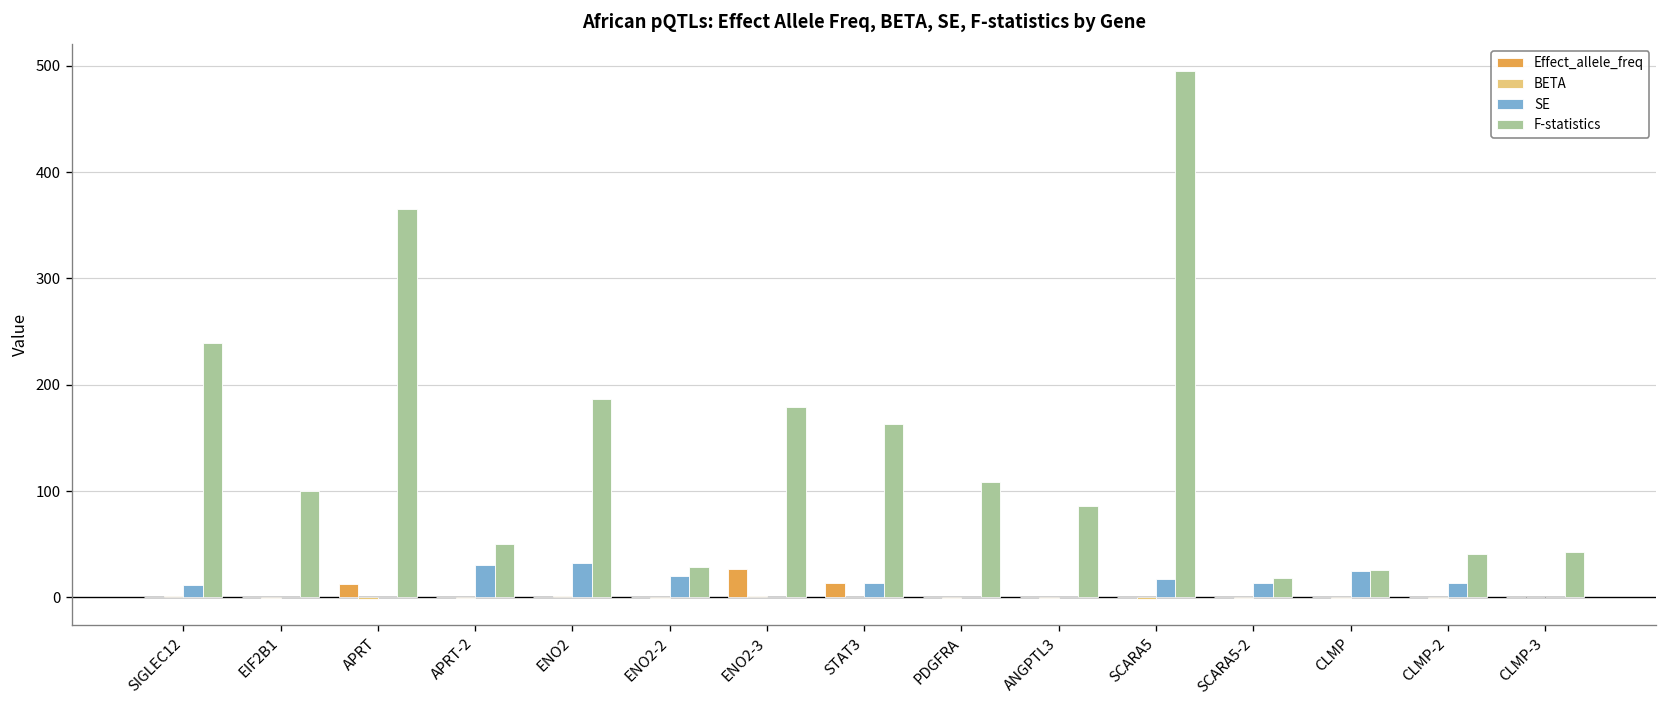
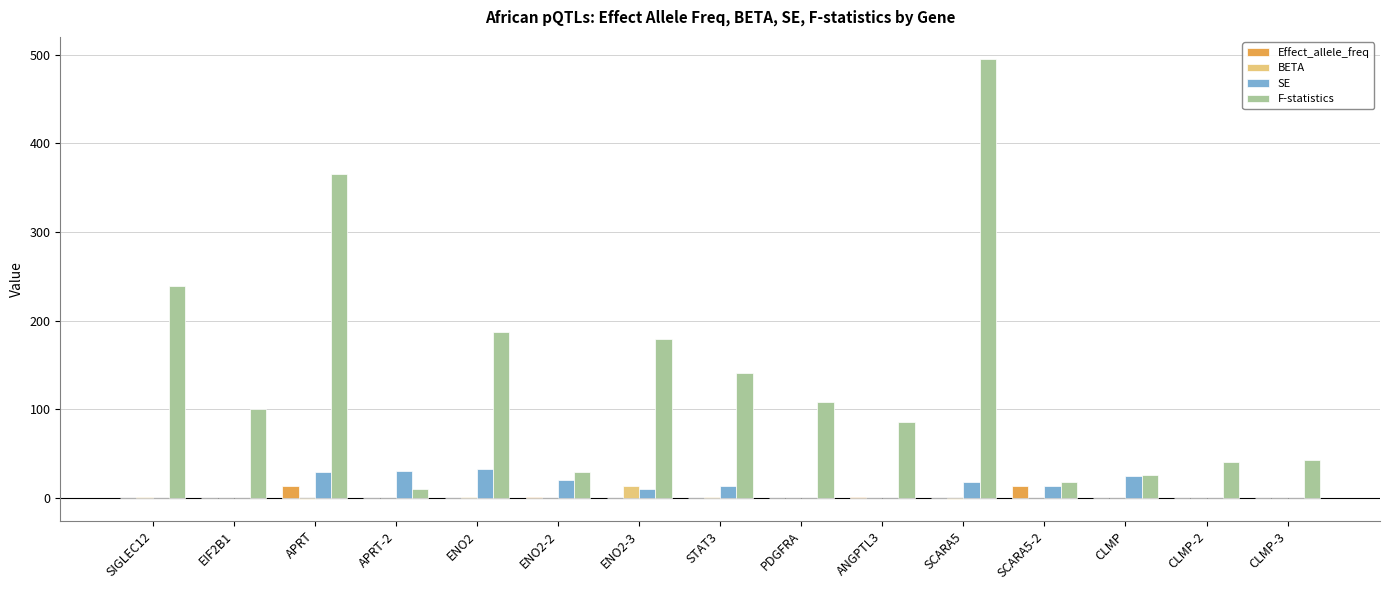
SE, SIGLEC12: 10 -> 0
SE, APRT: 0 -> 30
F-statistics, APRT-2: 50 -> 10
Effect_allele_freq, ENO2-3: 30 -> 0
BETA, ENO2-3: 0 -> 10
SE, ENO2-3: 0 -> 10
Effect_allele_freq, STAT3: 10 -> 0
F-statistics, STAT3: 160 -> 140
Effect_allele_freq, SCARA5-2: 0 -> 10
SE, CLMP-2: 10 -> 0
